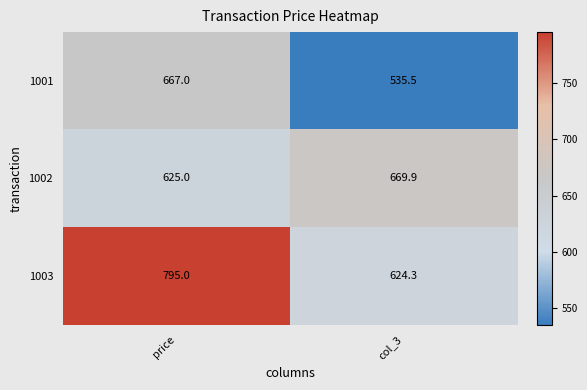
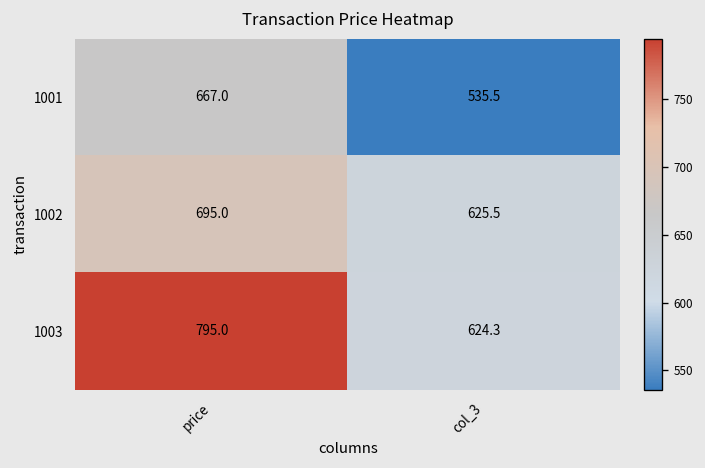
1002, price: 625.0 -> 695.0
1002, col_3: 669.9 -> 625.5
